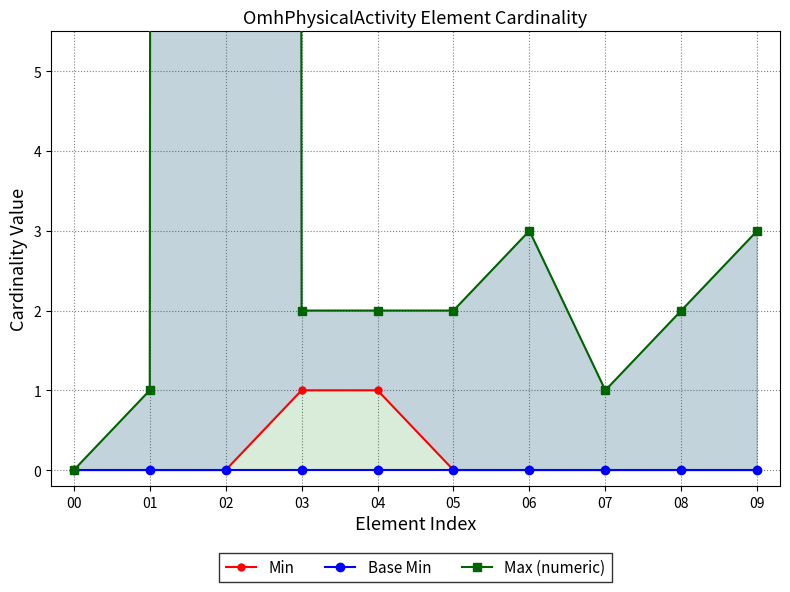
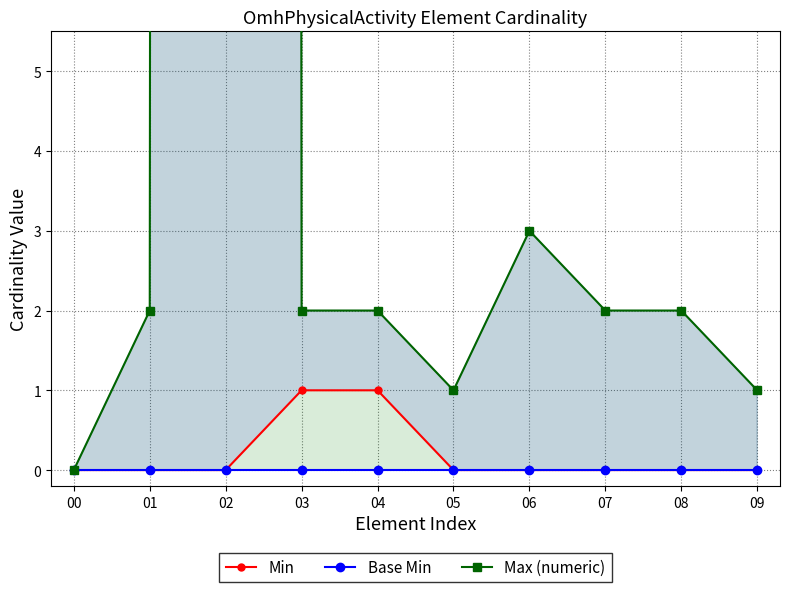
Max (numeric), 01: 1 -> 2
Max (numeric), 05: 2 -> 1
Max (numeric), 07: 1 -> 2
Max (numeric), 09: 3 -> 1
